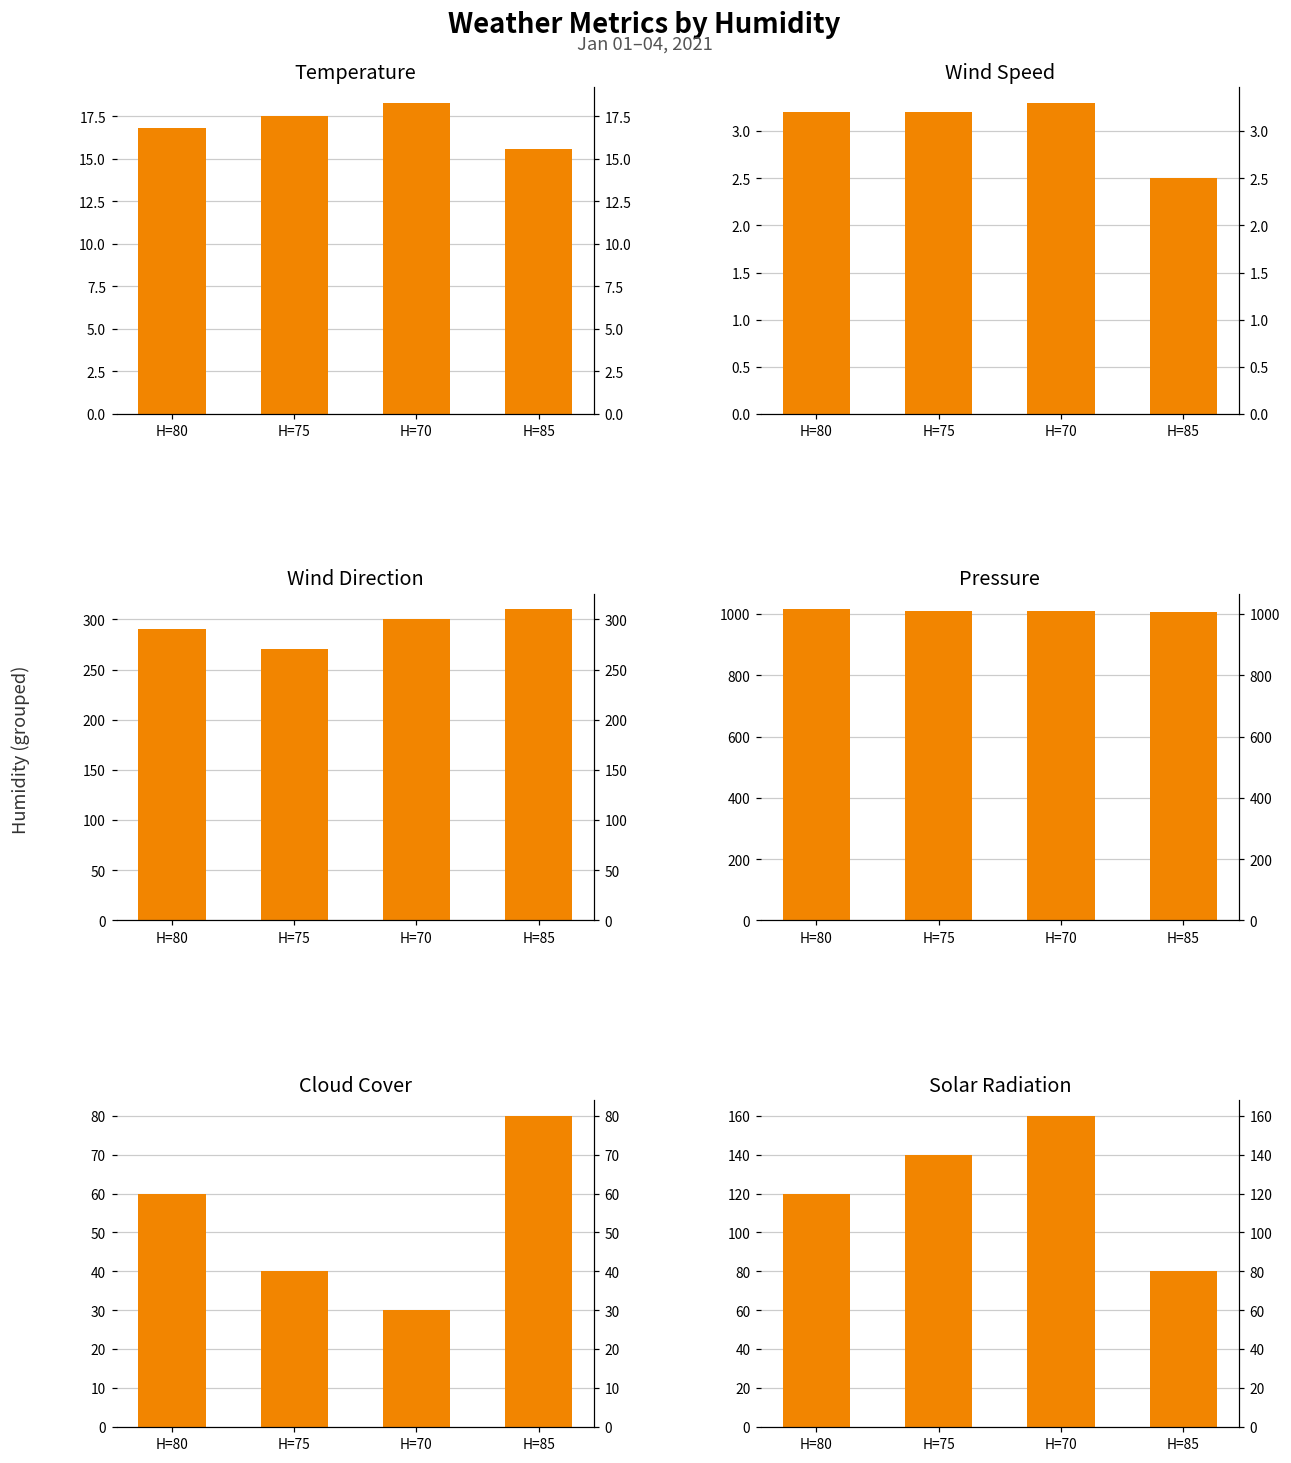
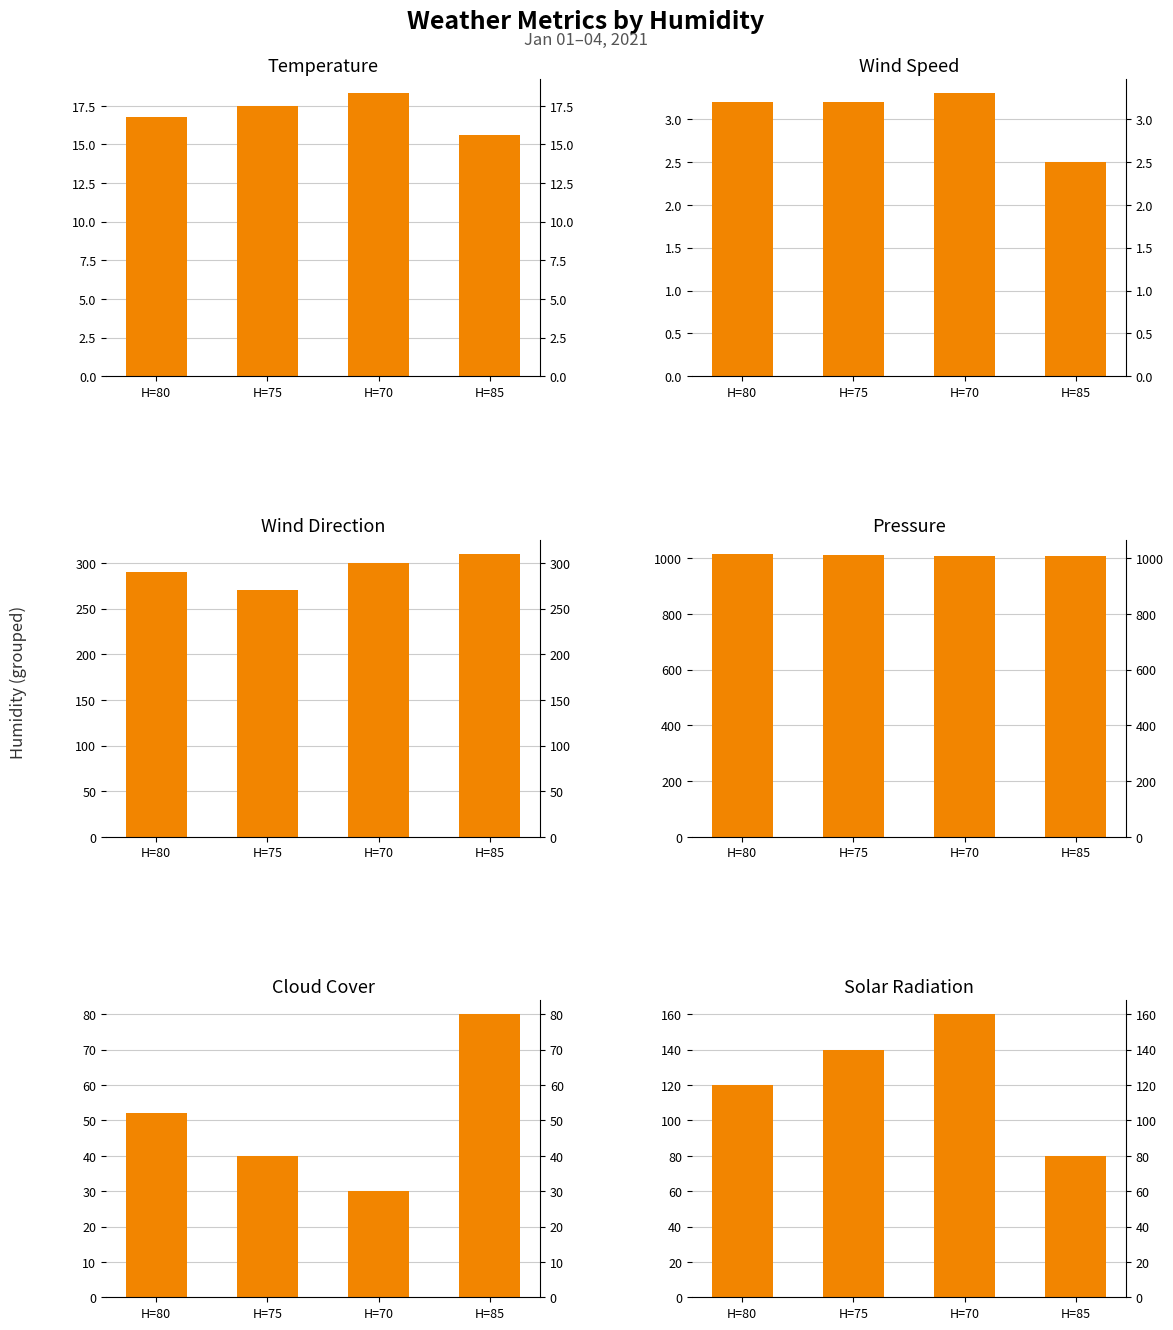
Cloud Cover, H=80: 60 -> 52
